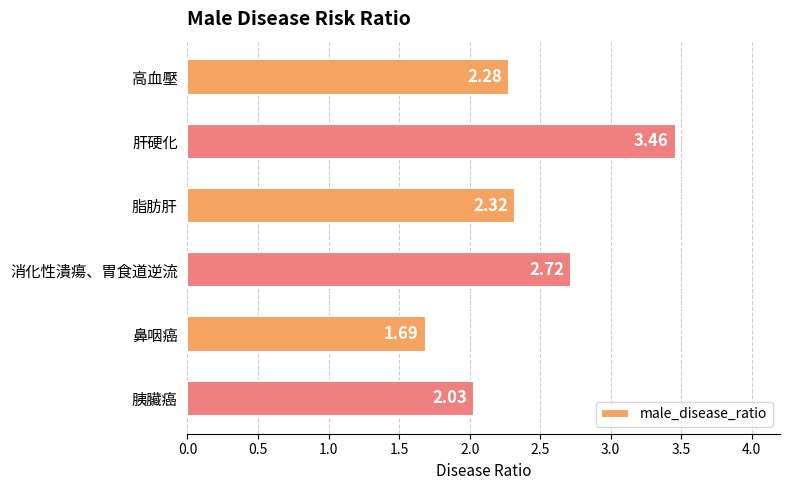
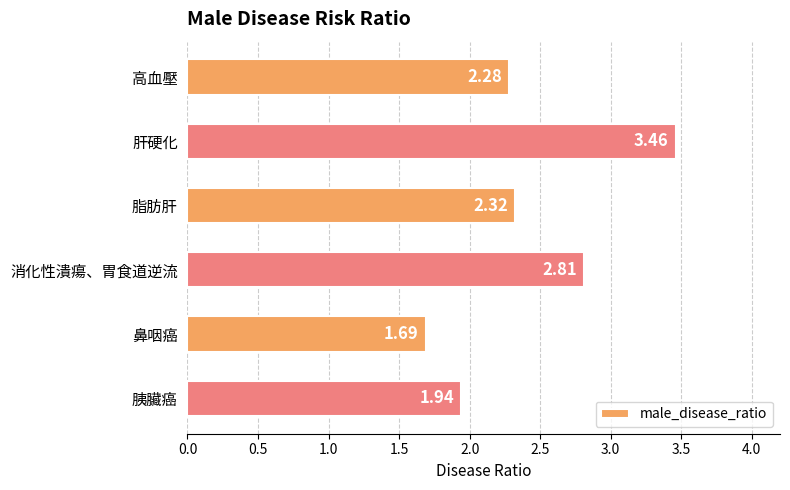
消化性潰瘍、胃食道逆流: 2.72 -> 2.81
胰臟癌: 2.03 -> 1.94
